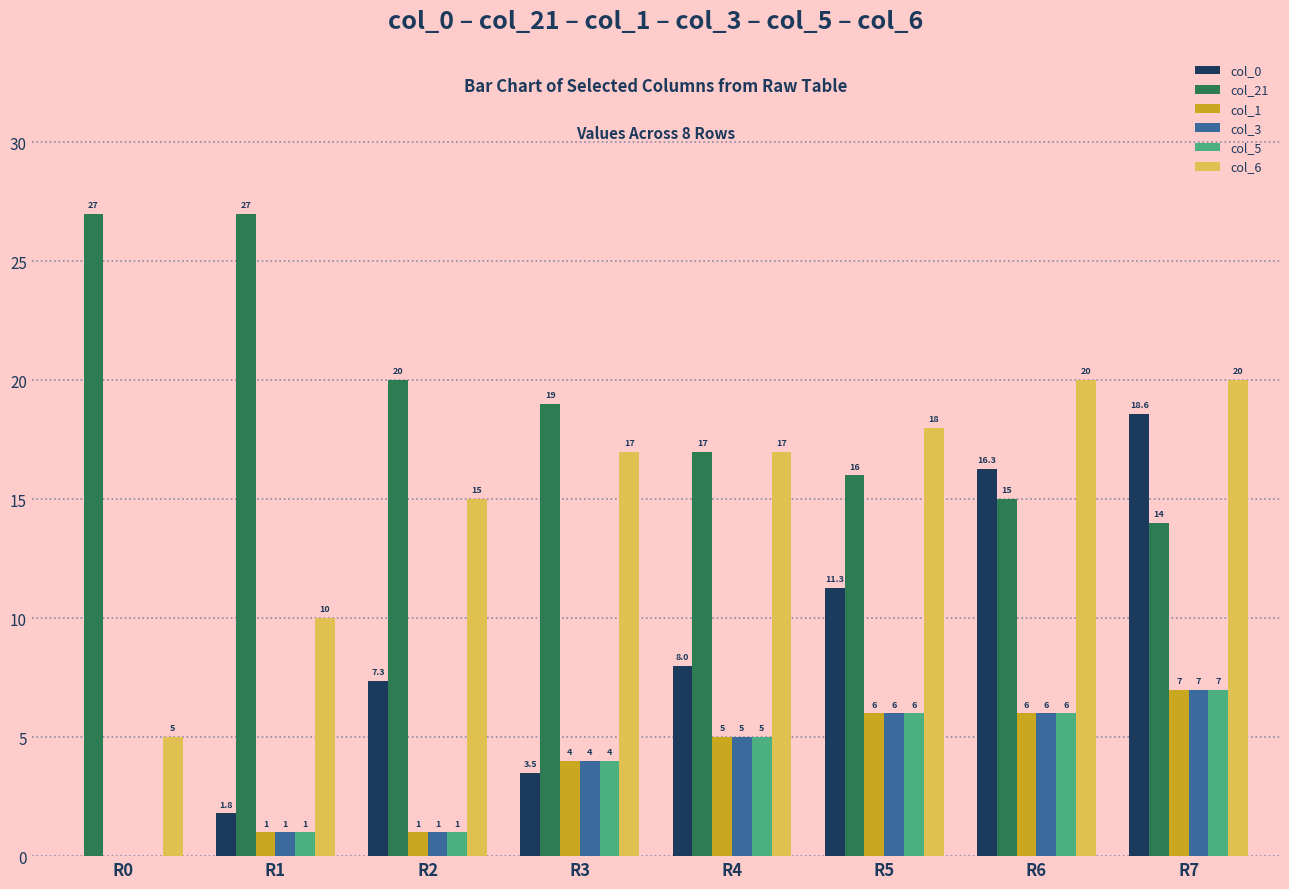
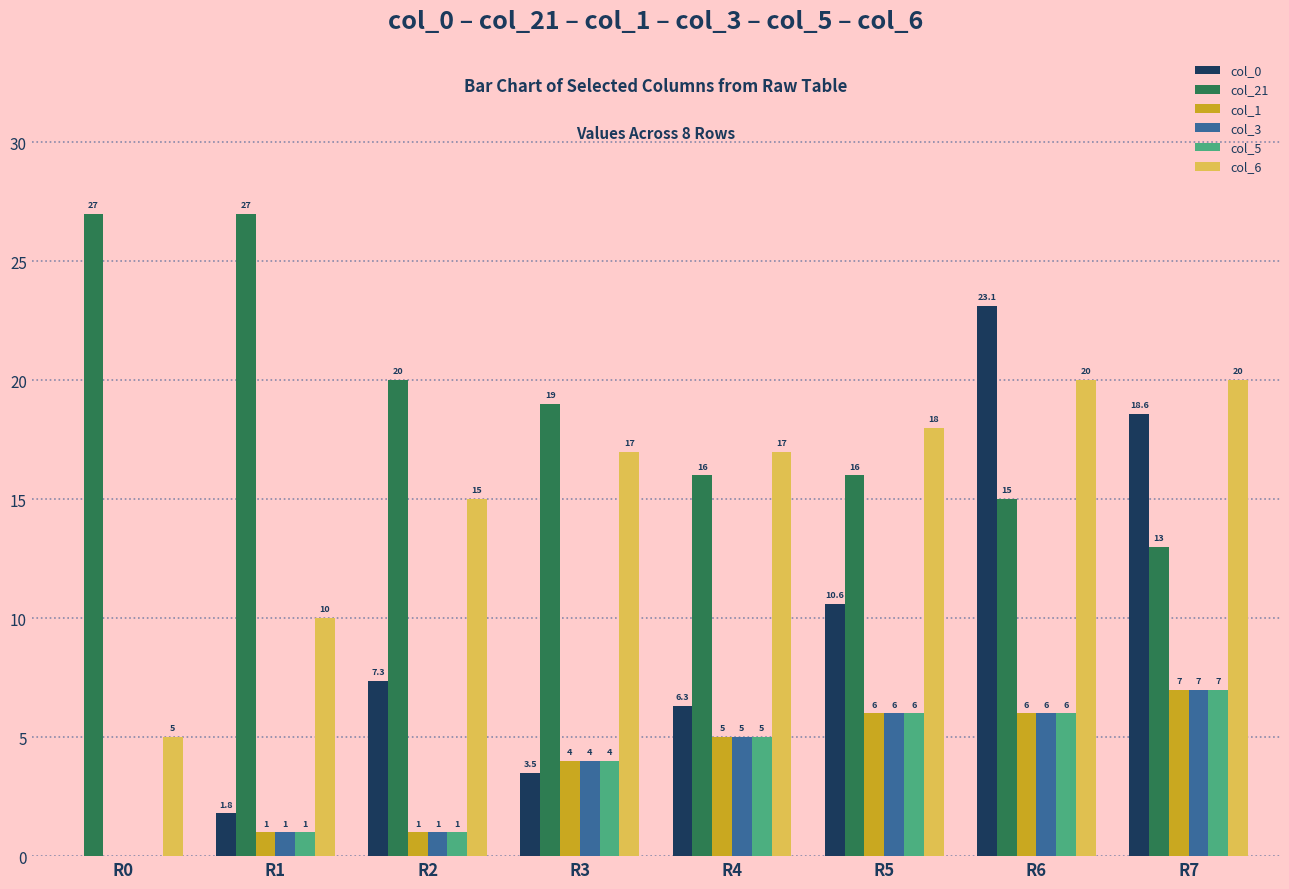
col_0, R4: 8.0 -> 6.3
col_21, R4: 17 -> 16
col_0, R5: 11.3 -> 10.6
col_0, R6: 16.3 -> 23.1
col_21, R7: 14 -> 13
